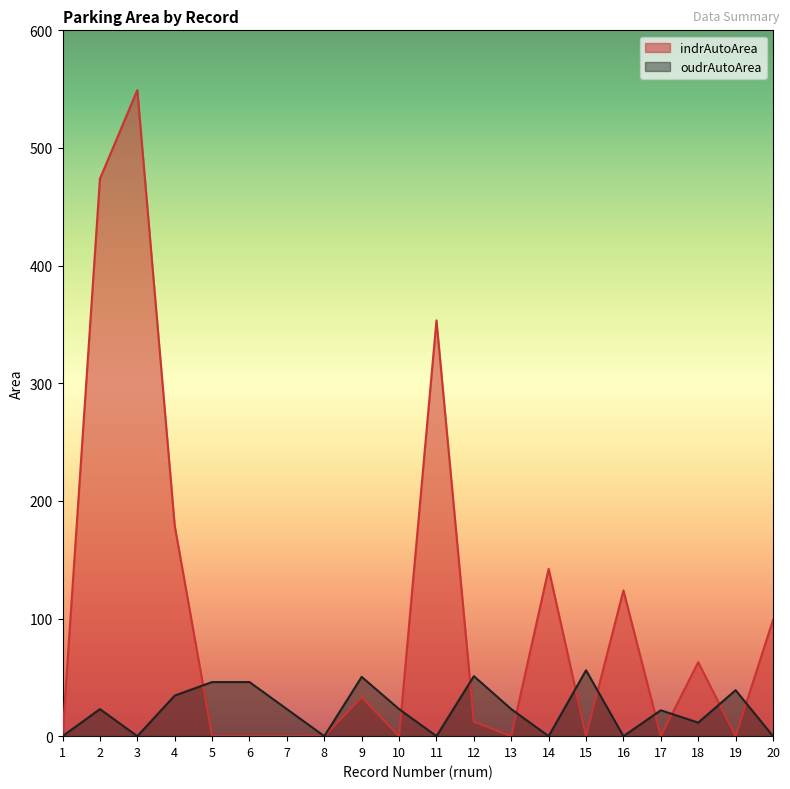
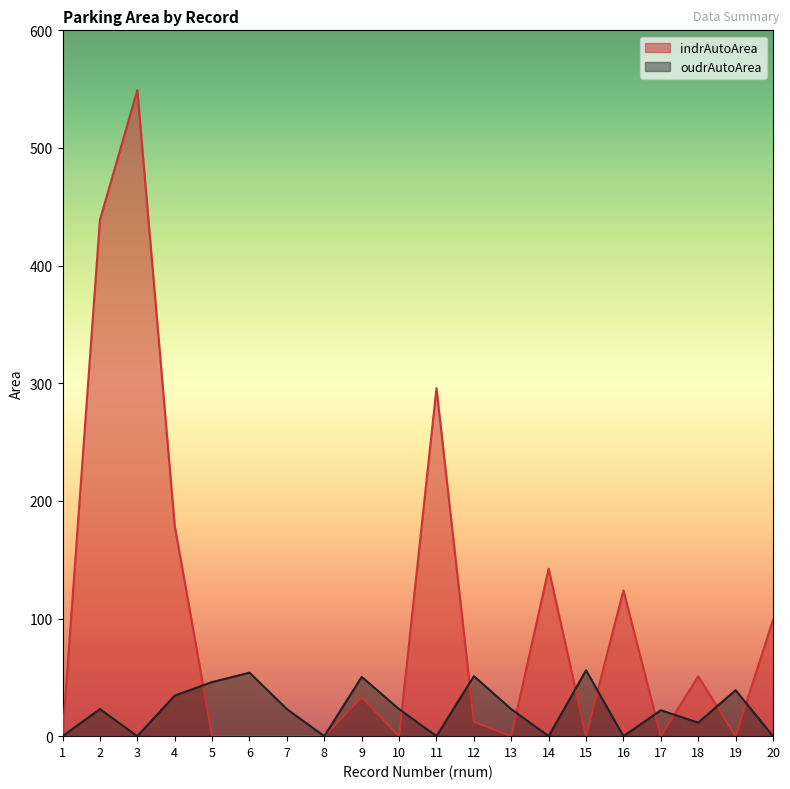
indrAutoArea, 2: 474 -> 439
oudrAutoArea, 6: 46 -> 54
indrAutoArea, 11: 353 -> 296
indrAutoArea, 18: 63 -> 51
